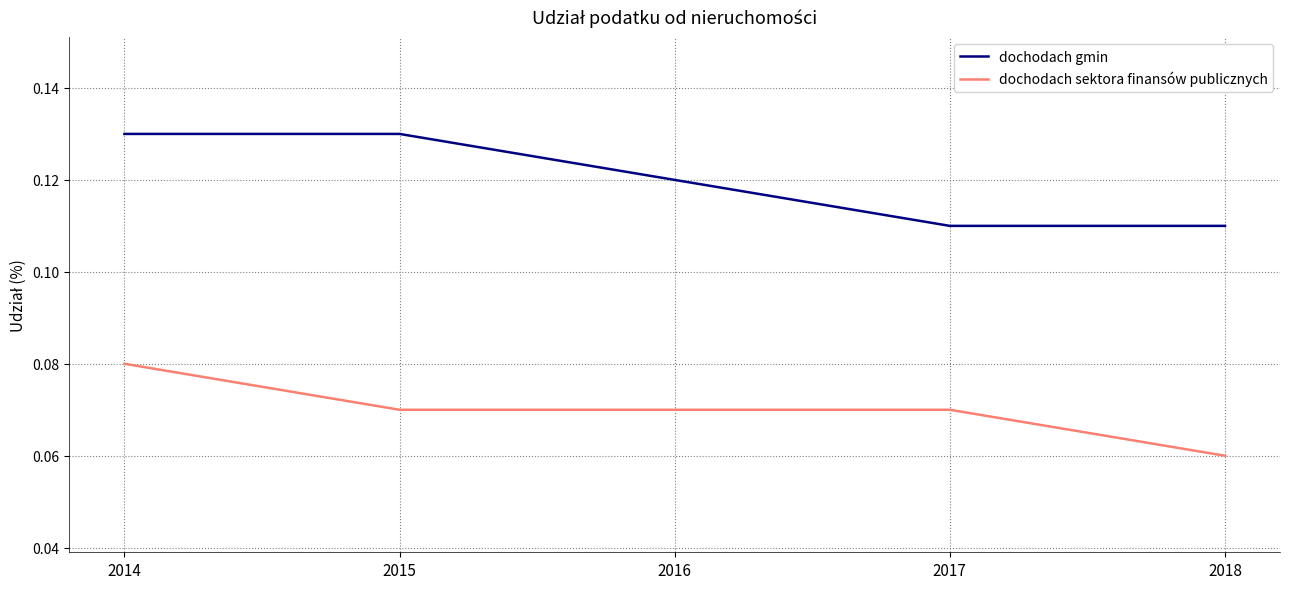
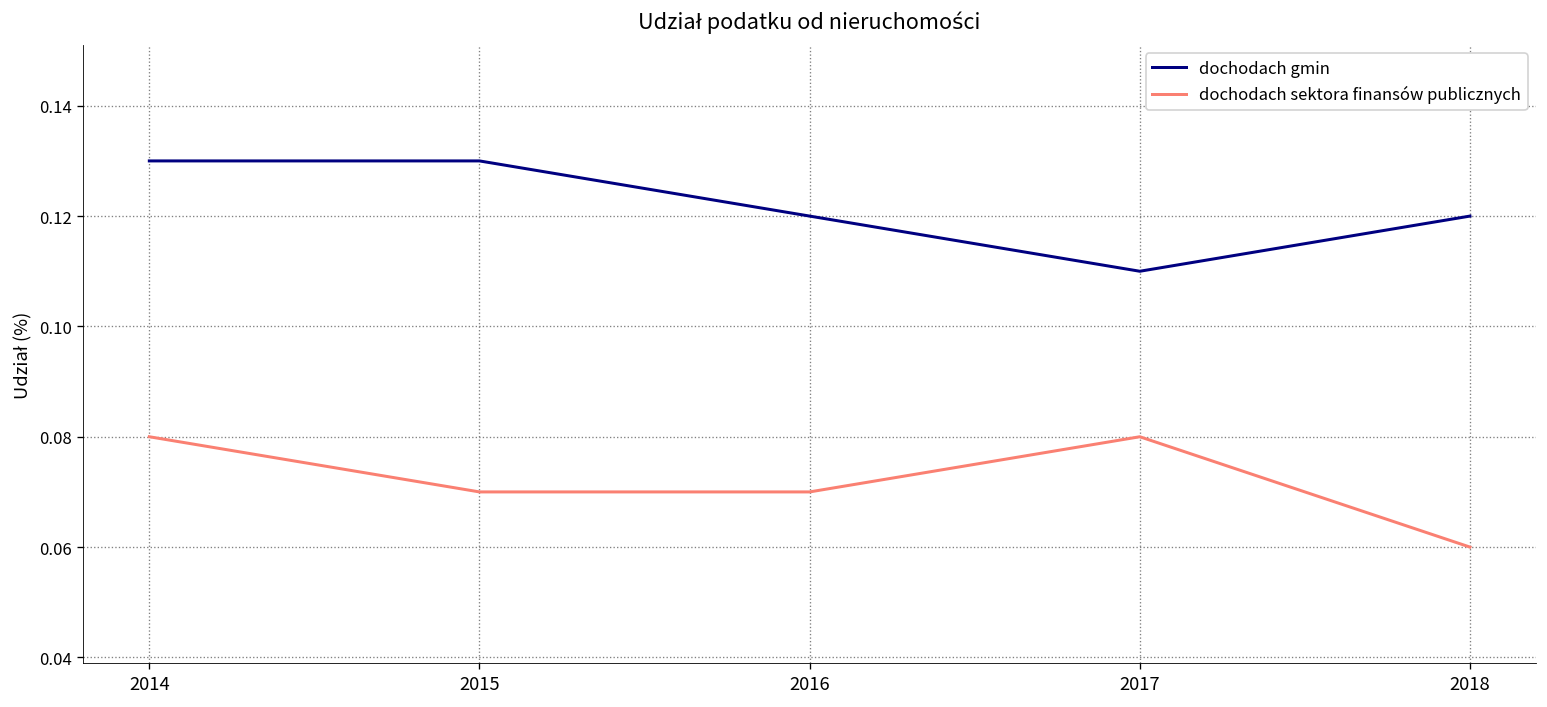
dochodach sektora finansów publicznych, 2017: 0.07 -> 0.08
dochodach gmin, 2018: 0.11 -> 0.12
